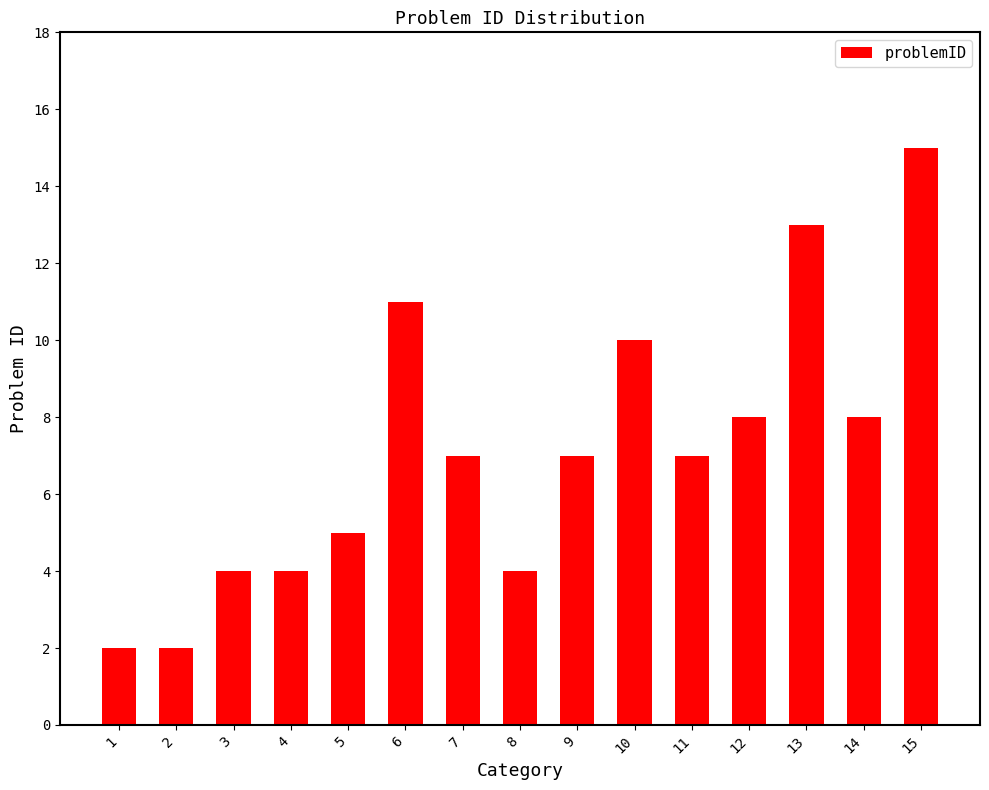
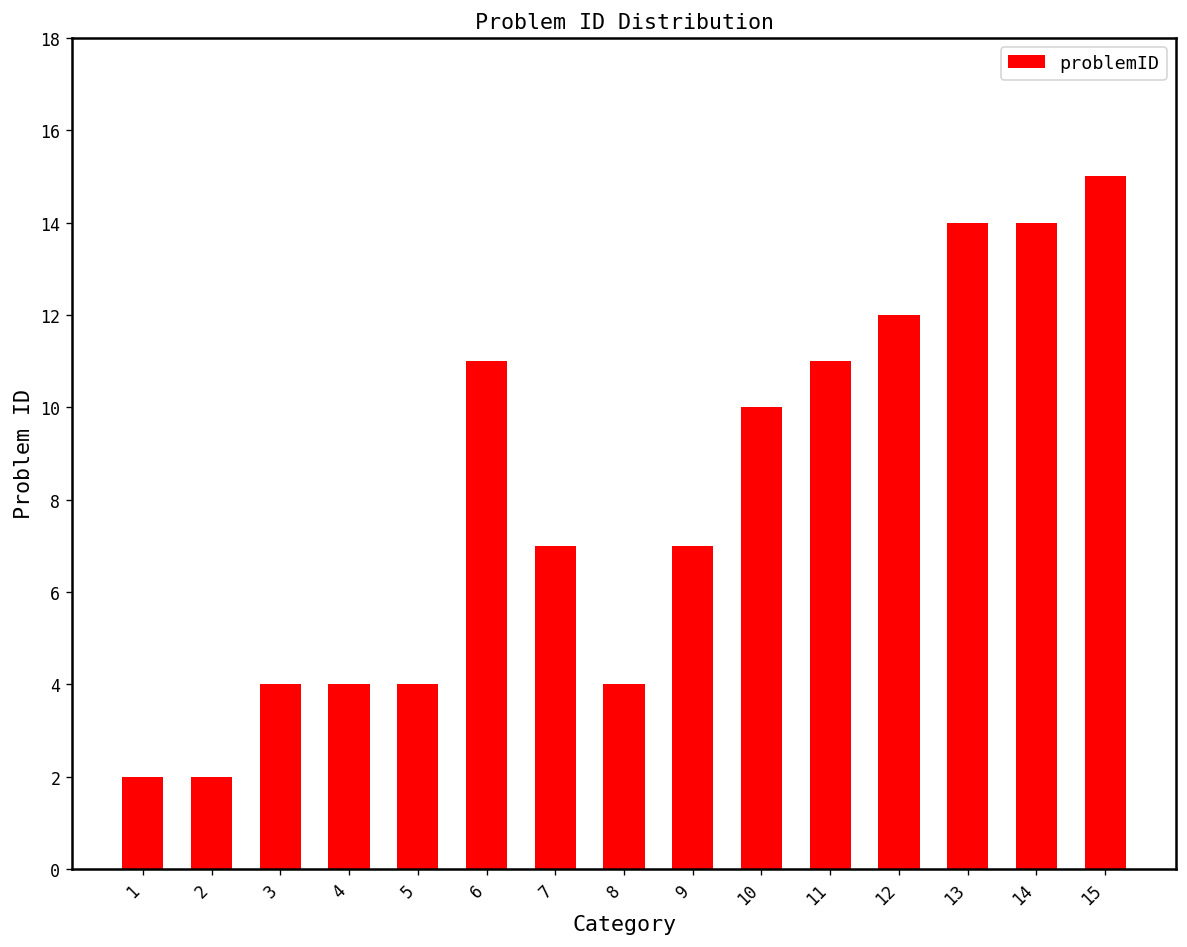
5: 5 -> 4
11: 7 -> 11
12: 8 -> 12
13: 13 -> 14
14: 8 -> 14
